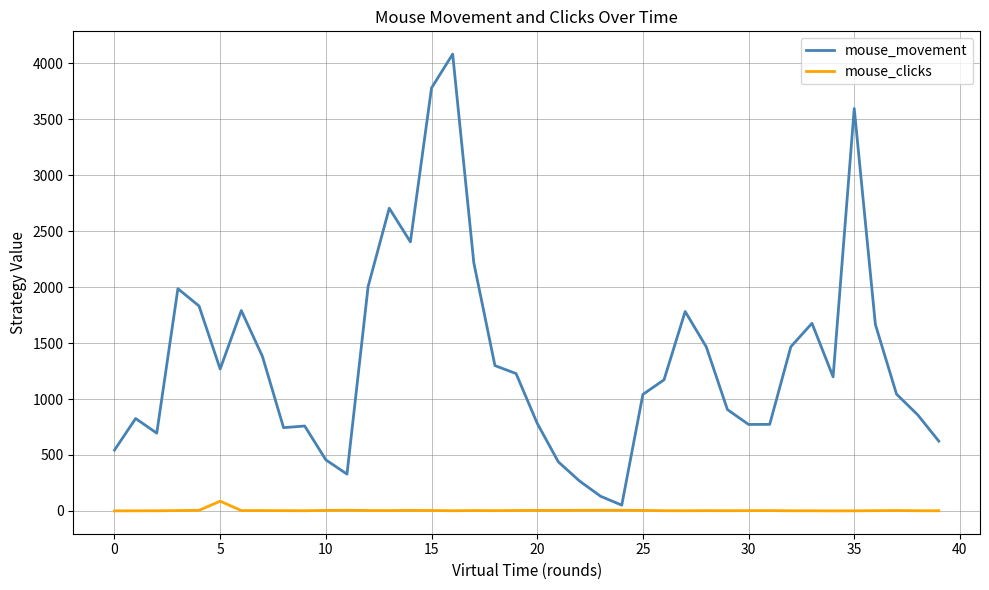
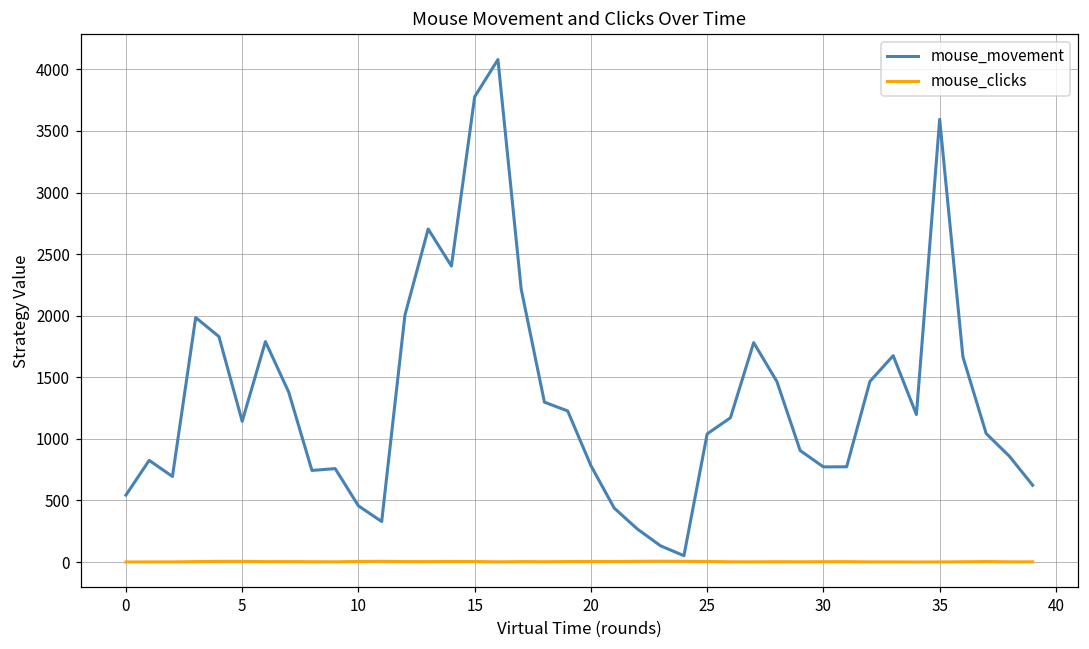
mouse_movement, 5: 1270 -> 1140
mouse_clicks, 5: 90 -> 10
